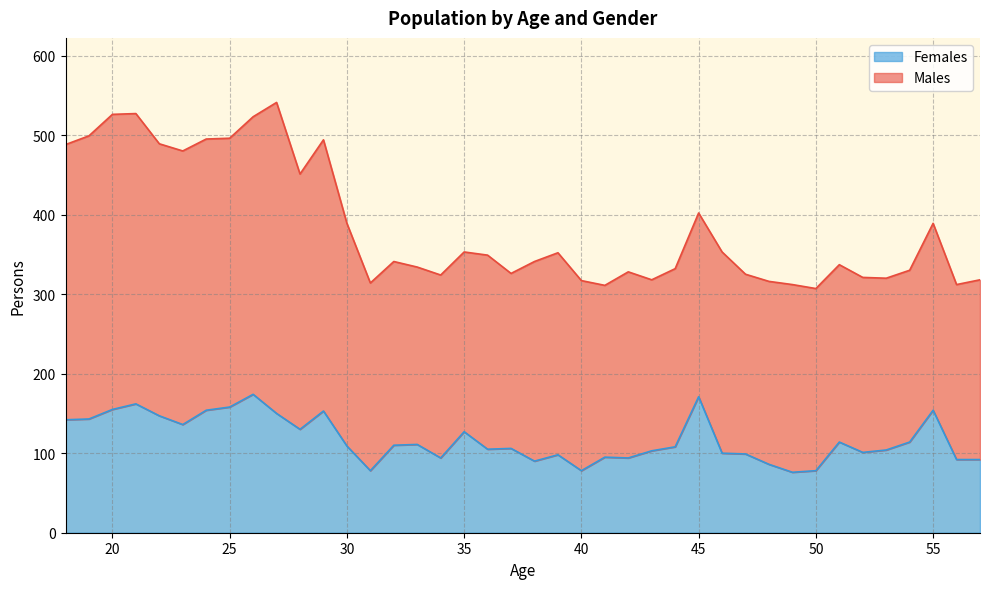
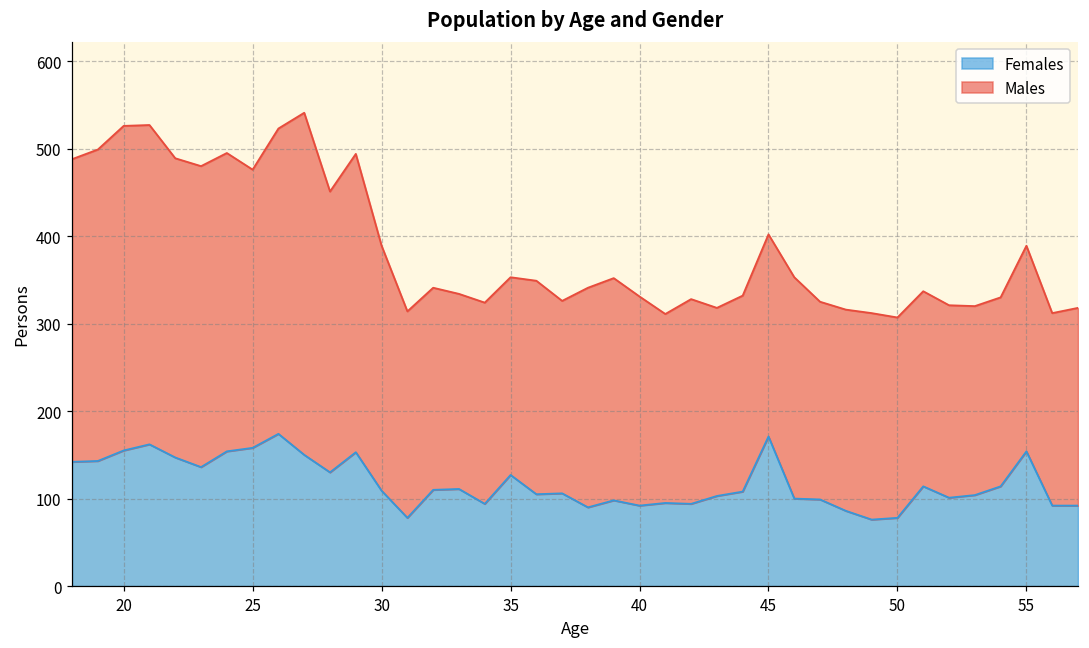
Males, 25: 340 -> 320
Females, 40: 80 -> 90
